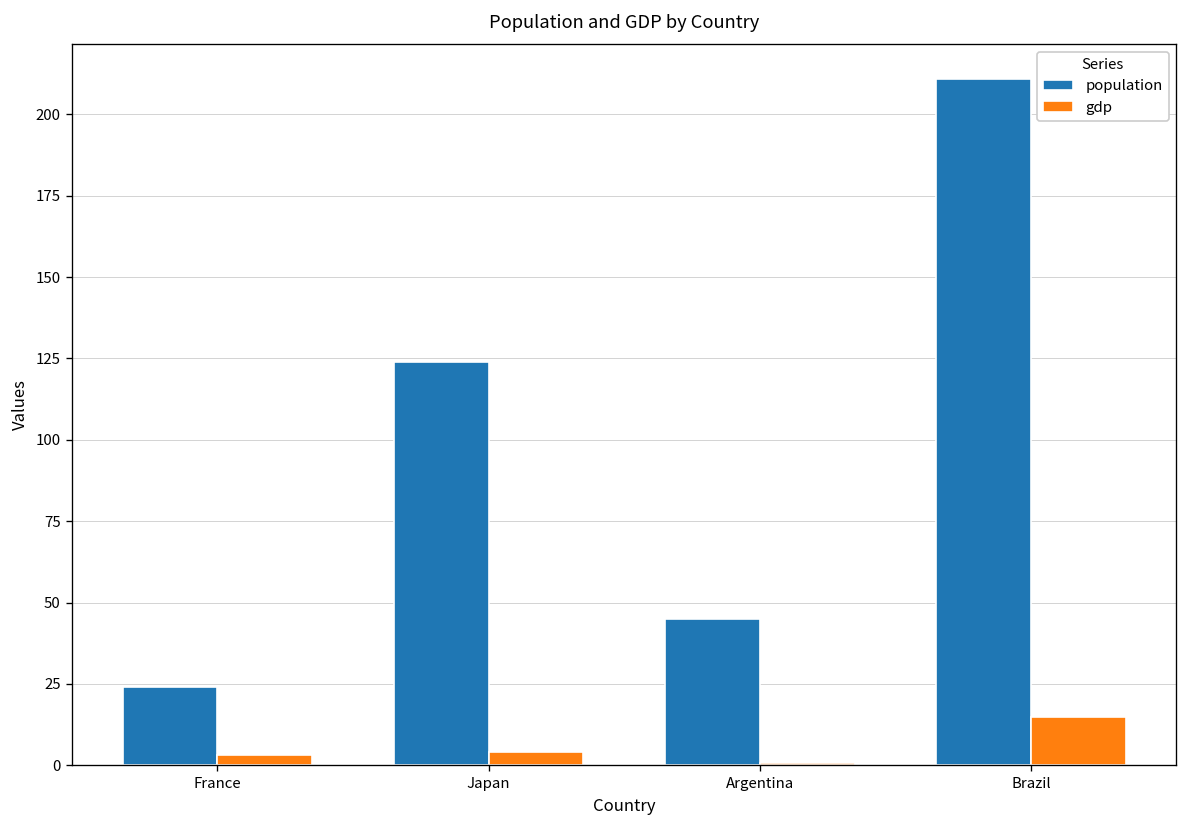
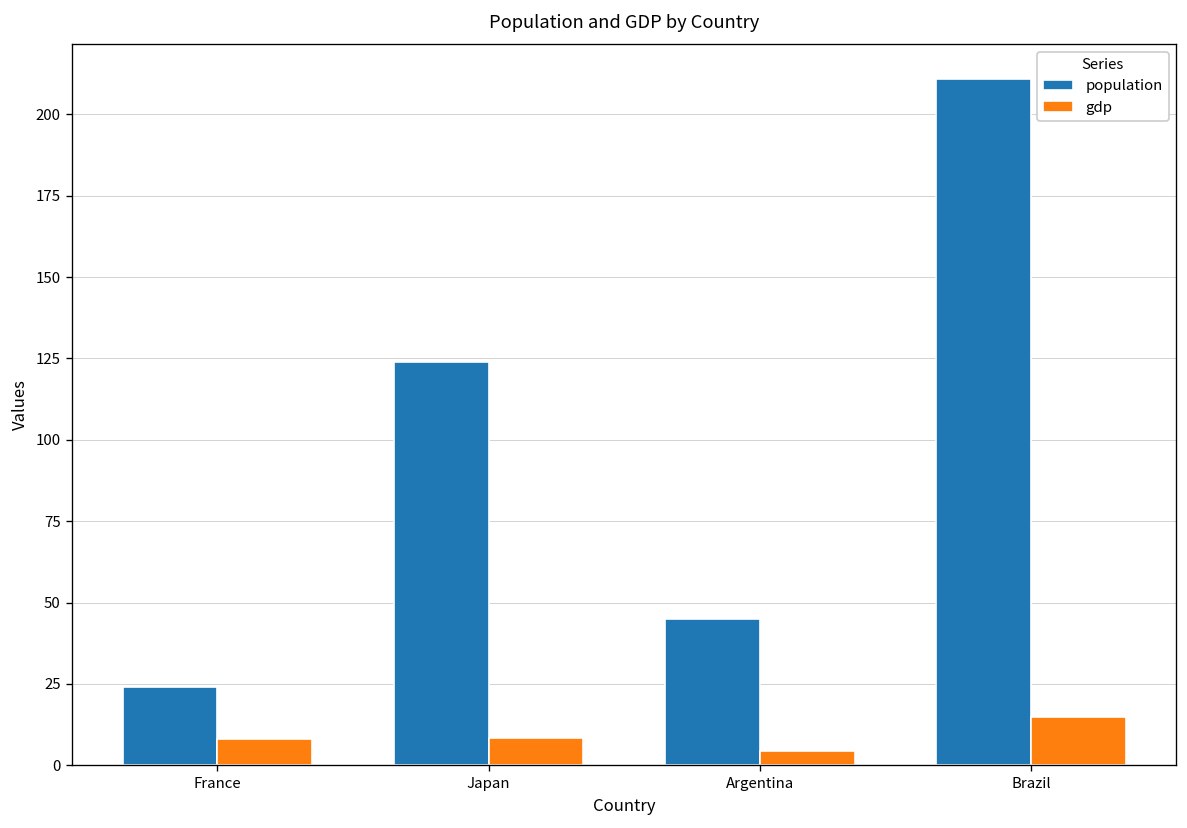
gdp, France: 3 -> 8
gdp, Japan: 4 -> 8
gdp, Argentina: 1 -> 4
